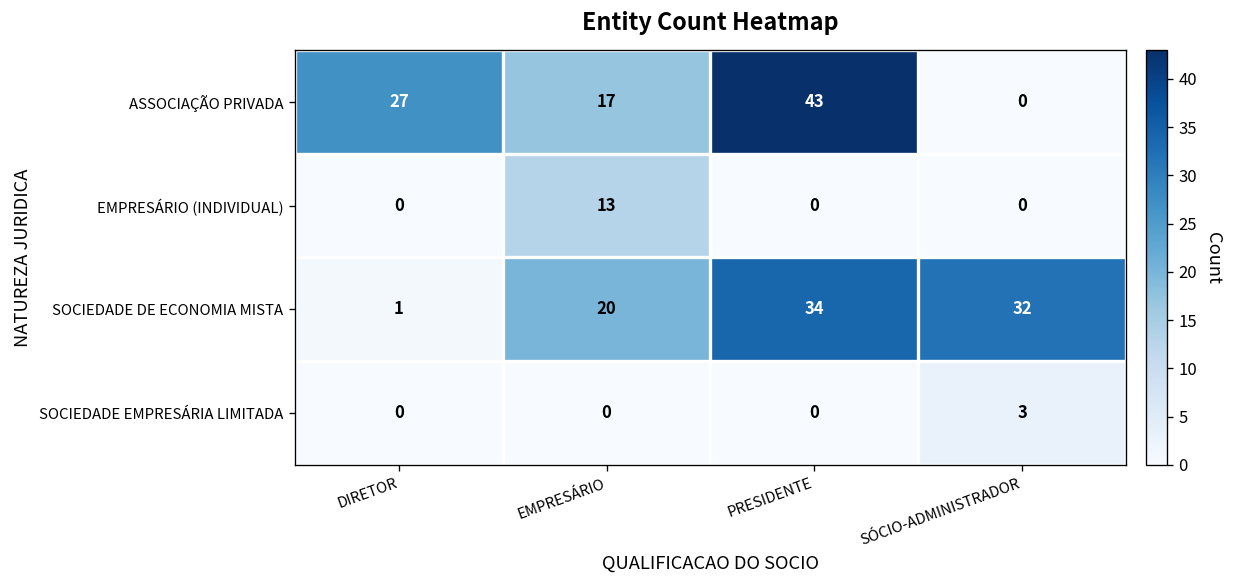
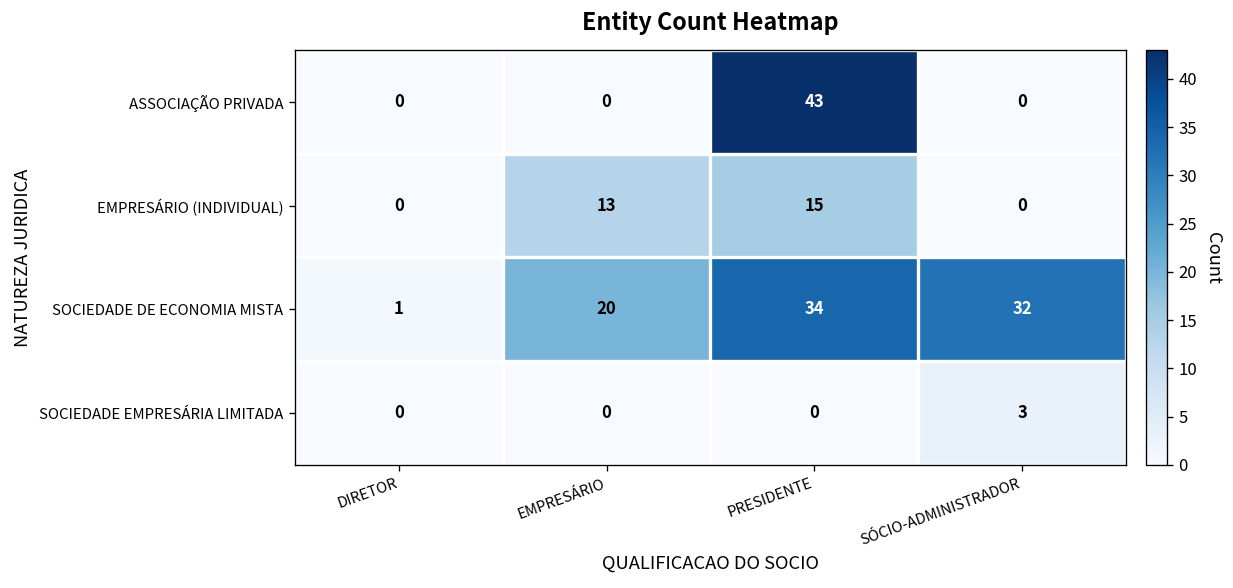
ASSOCIAÇÃO PRIVADA, DIRETOR: 27 -> 0
ASSOCIAÇÃO PRIVADA, EMPRESÁRIO: 17 -> 0
EMPRESÁRIO (INDIVIDUAL), PRESIDENTE: 0 -> 15
